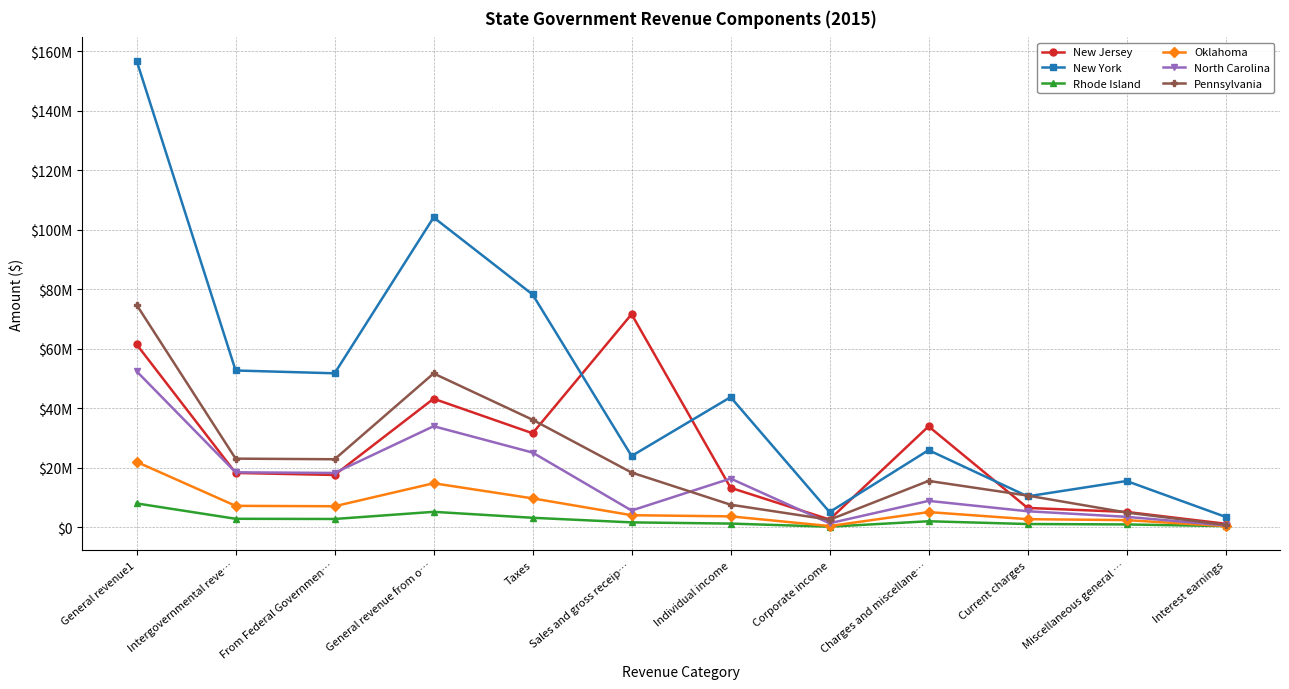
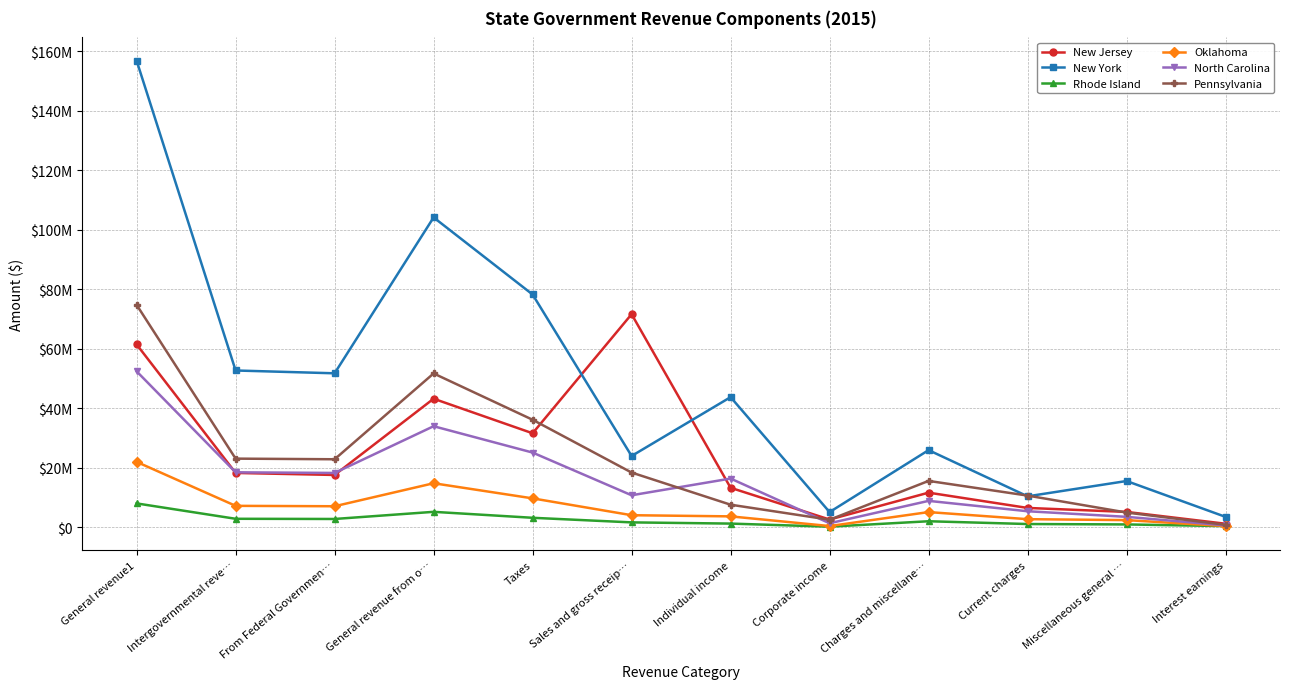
North Carolina, Sales and gross receip…: $6000000 -> $11000000
New Jersey, Charges and miscellane…: $34000000 -> $12000000
